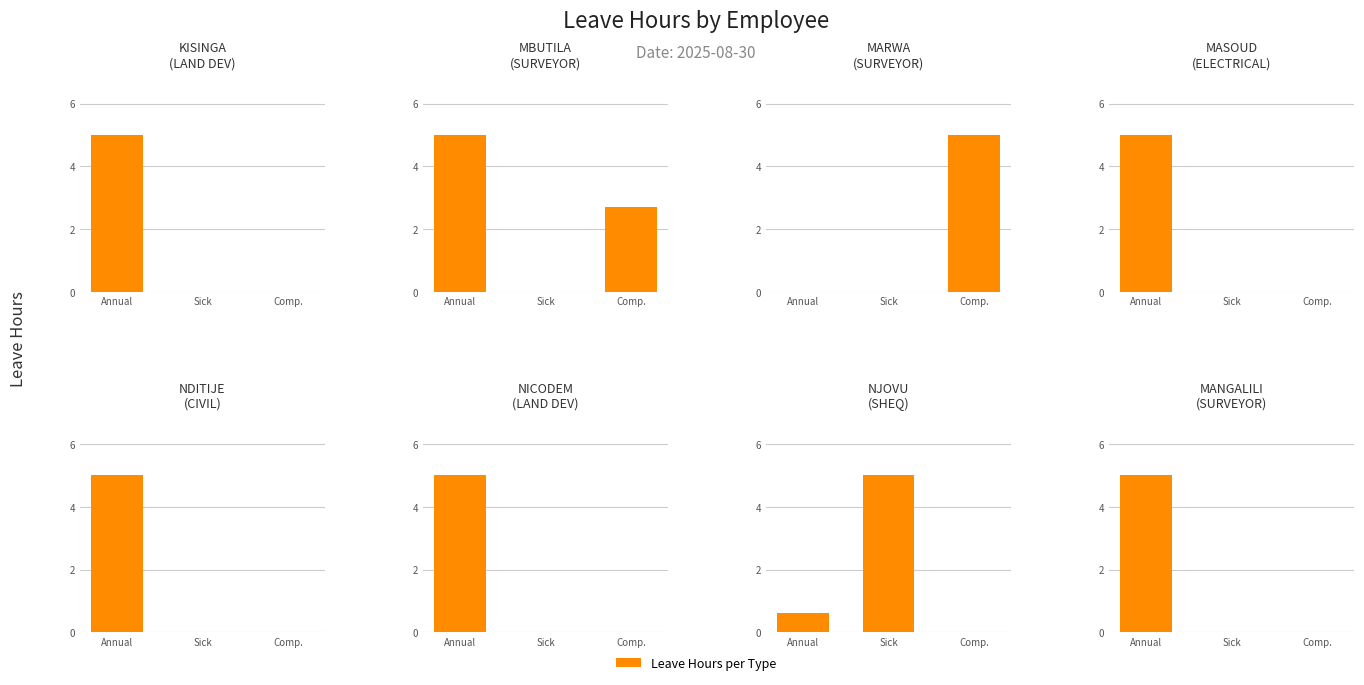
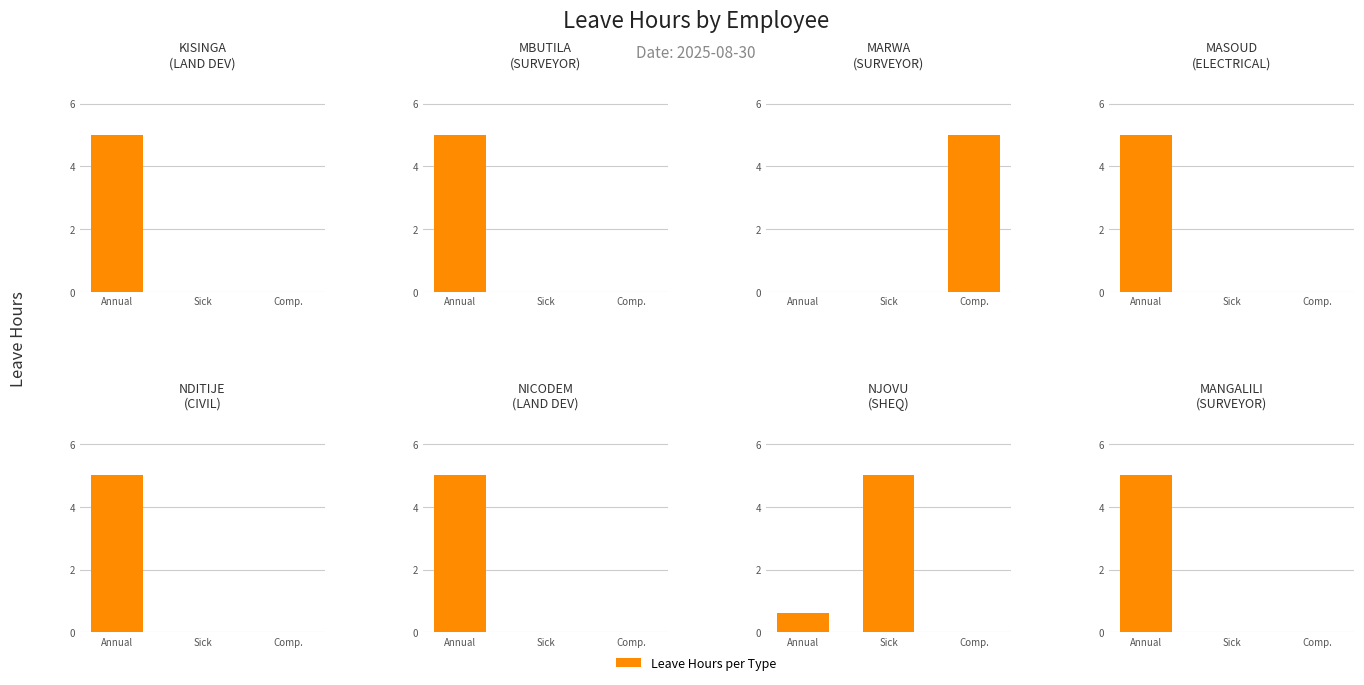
MBUTILA (SURVEYOR), Comp.: 2.7 -> 0.0
